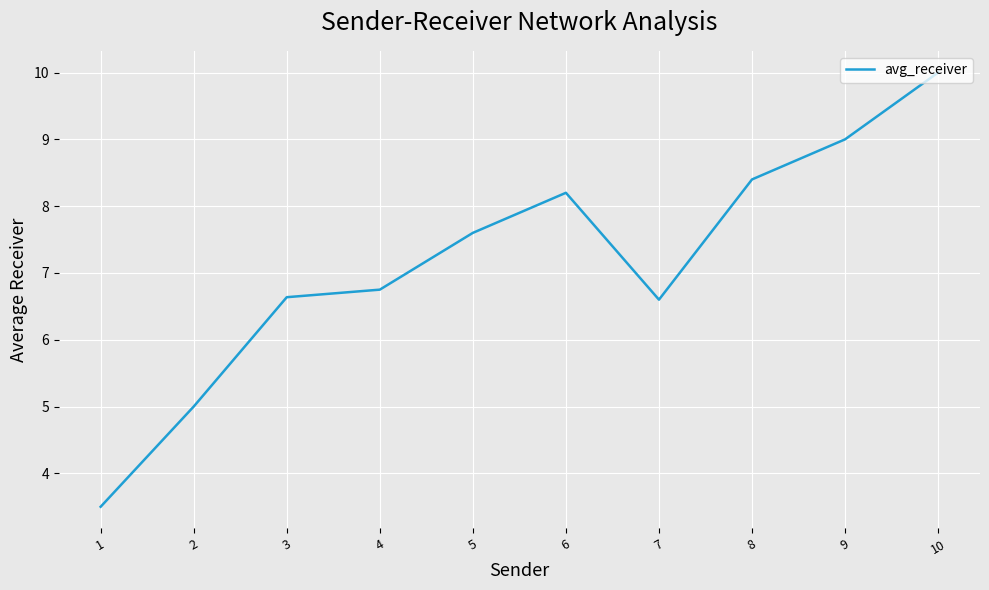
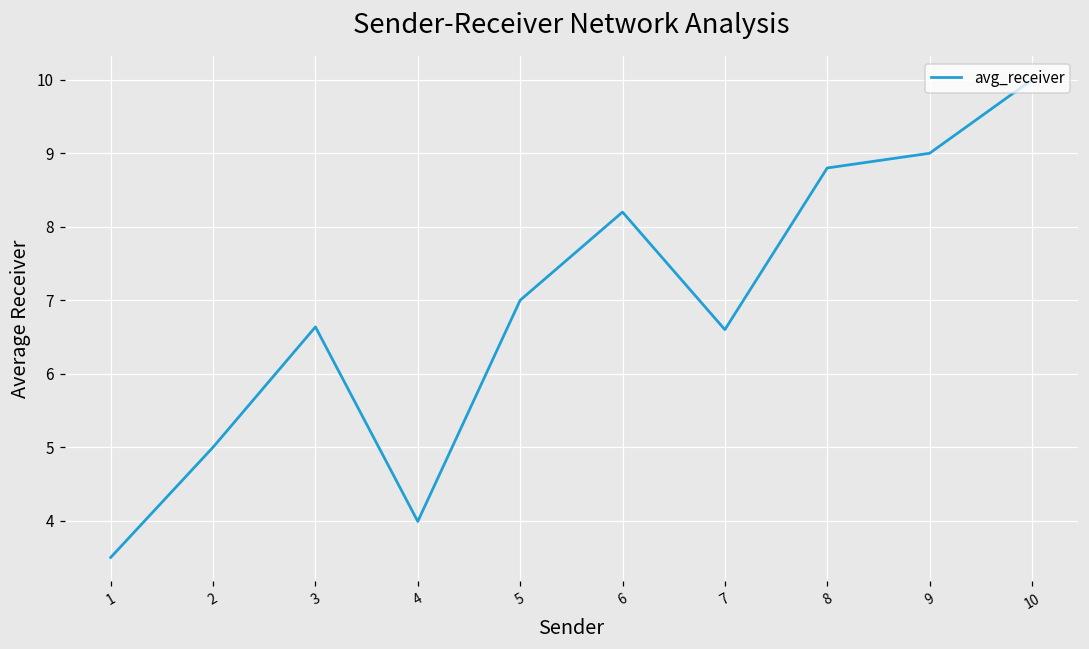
4: 6.8 -> 4.0
5: 7.6 -> 7.0
8: 8.4 -> 8.8
